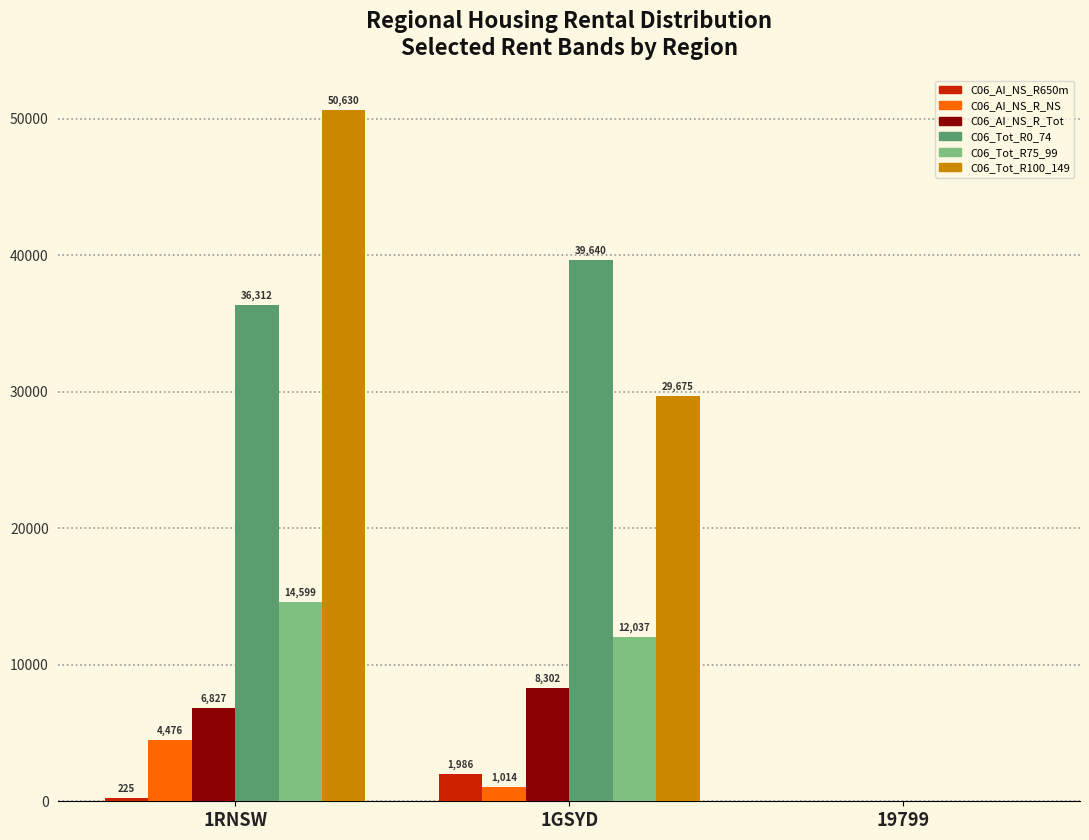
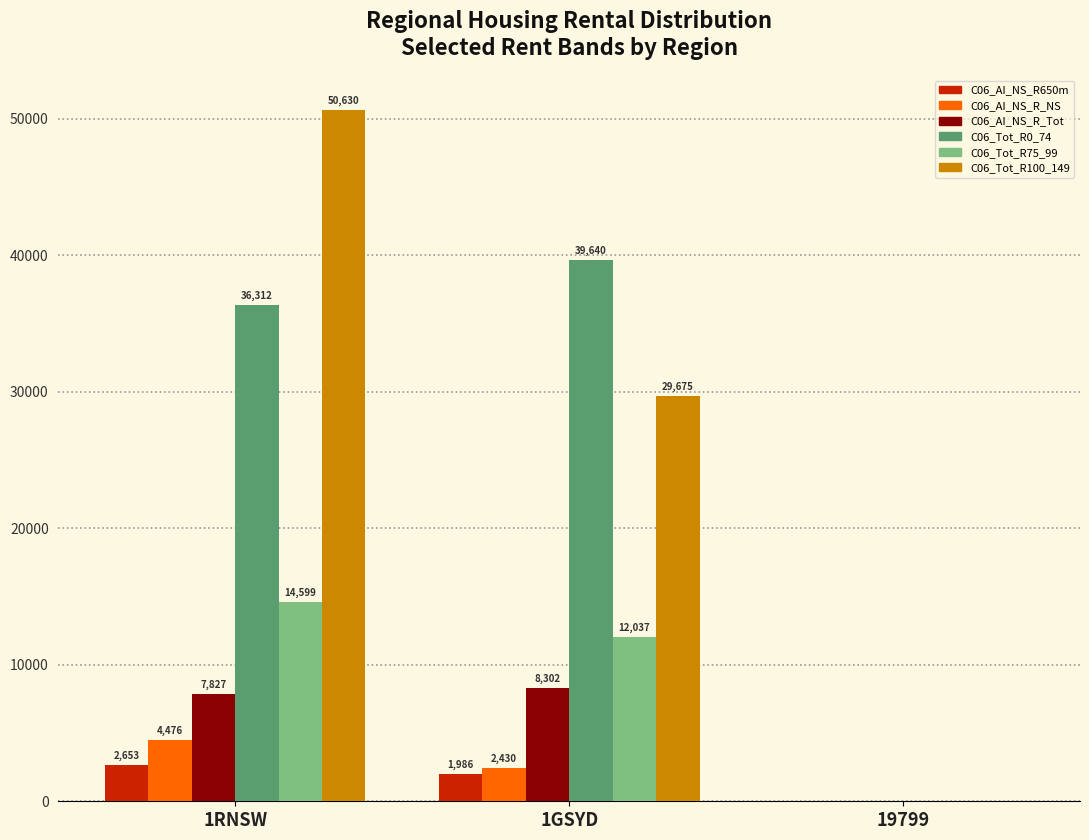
C06_AI_NS_R650m, 1RNSW: 225 -> 2,653
C06_AI_NS_R_Tot, 1RNSW: 6,827 -> 7,827
C06_AI_NS_R_NS, 1GSYD: 1,014 -> 2,430
